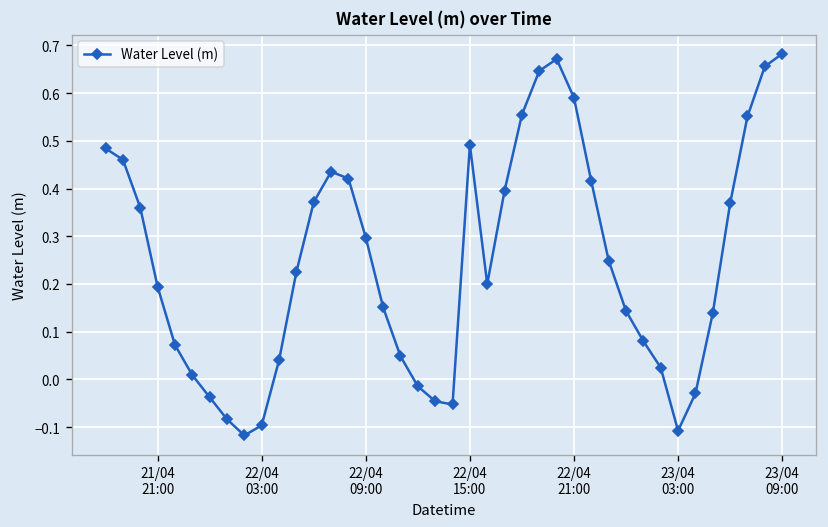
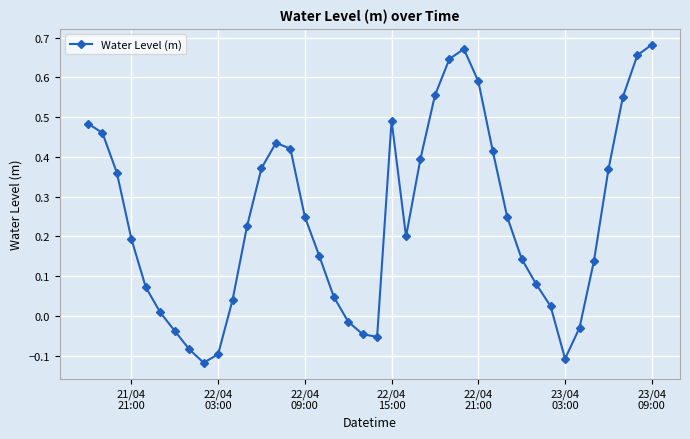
22/04 09:00: 0.30 -> 0.25
